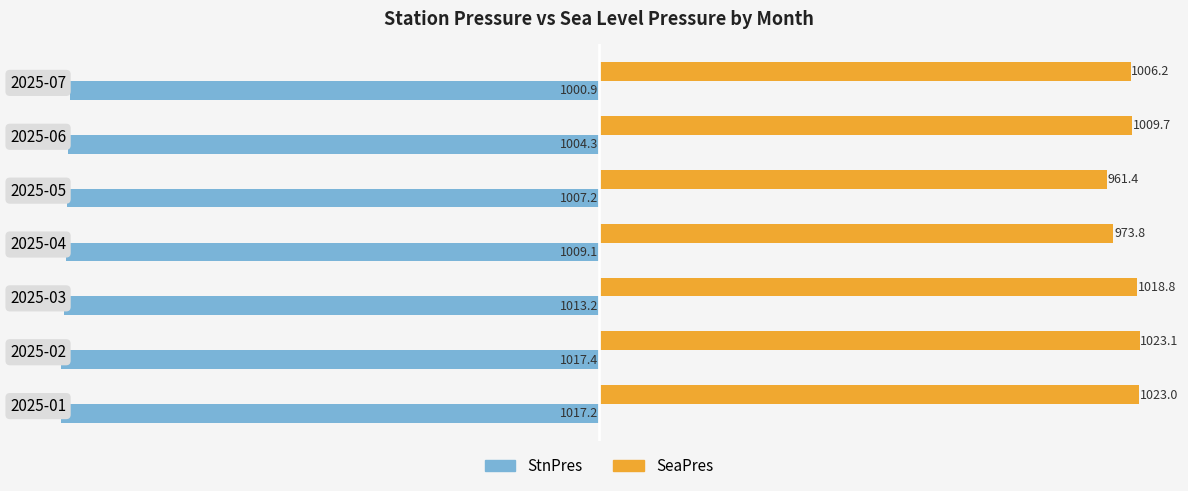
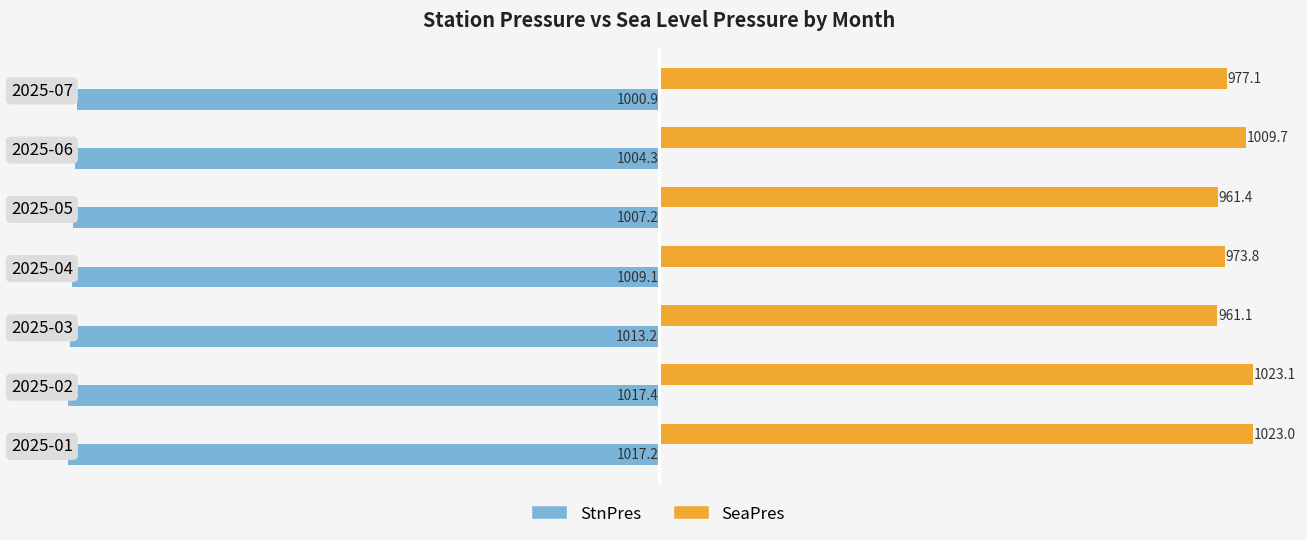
SeaPres, 2025-07: 1006.2 -> 977.1
SeaPres, 2025-03: 1018.8 -> 961.1
